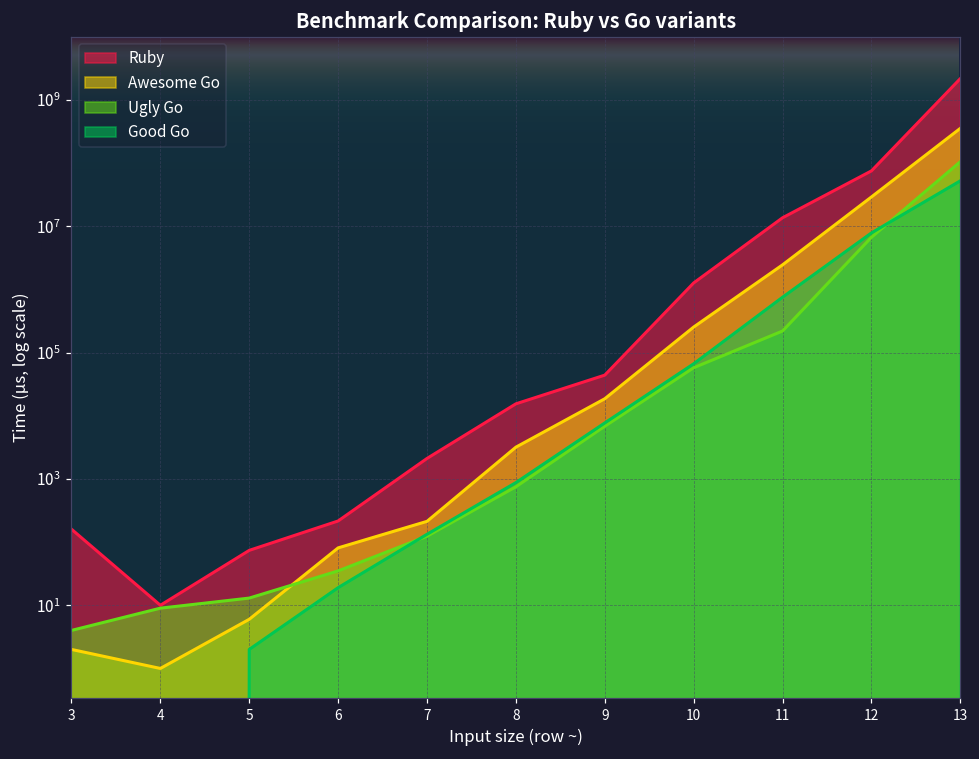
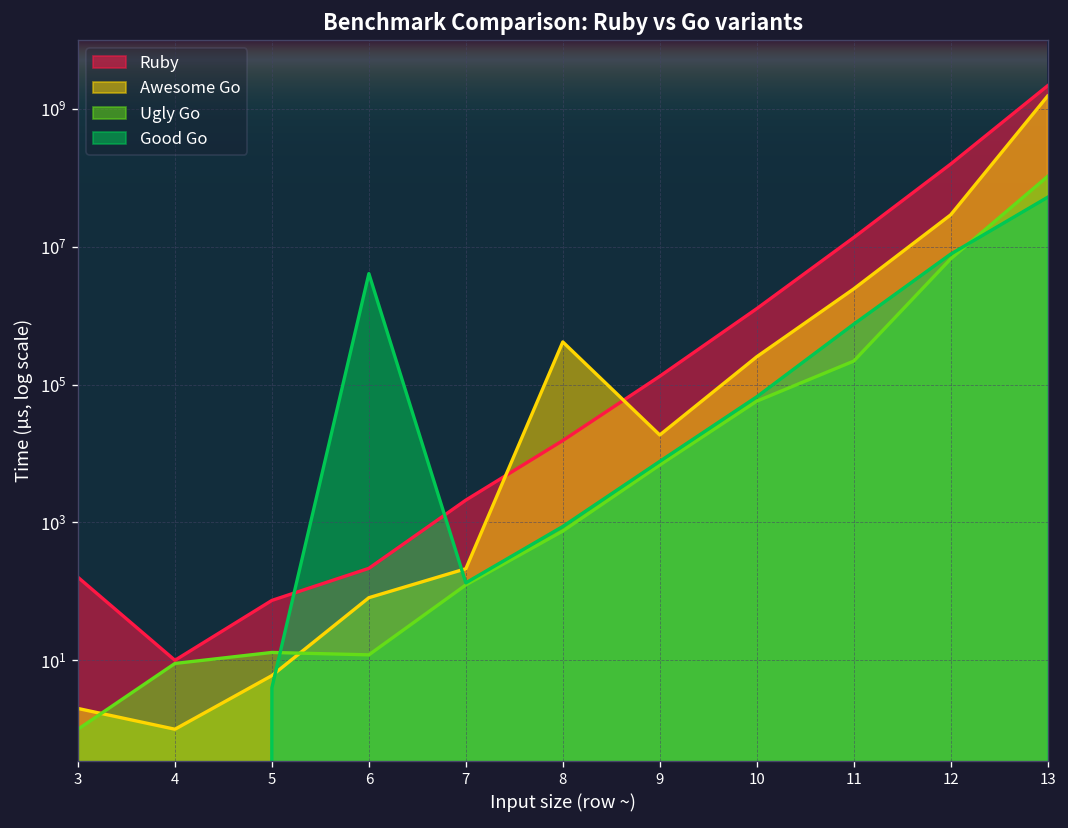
Ugly Go, 3: 4 -> 1
Good Go, 5: 2 -> 4
Ugly Go, 6: 40 -> 12
Good Go, 6: 19 -> 4000000
Awesome Go, 8: 3000 -> 400000
Ruby, 9: 40000 -> 130000
Ruby, 12: 80000000 -> 160000000
Awesome Go, 13: 400000000 -> 1500000000
